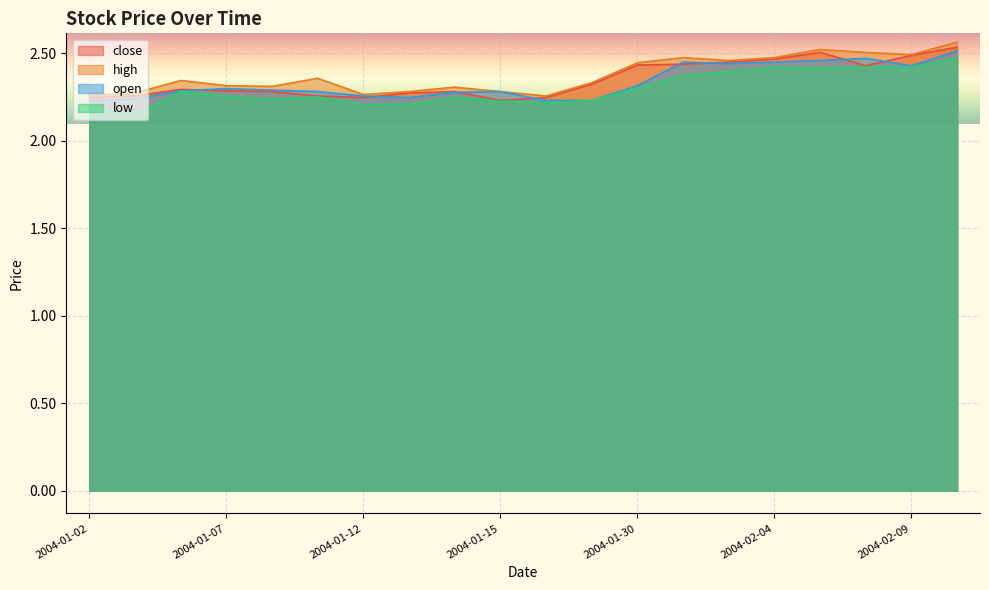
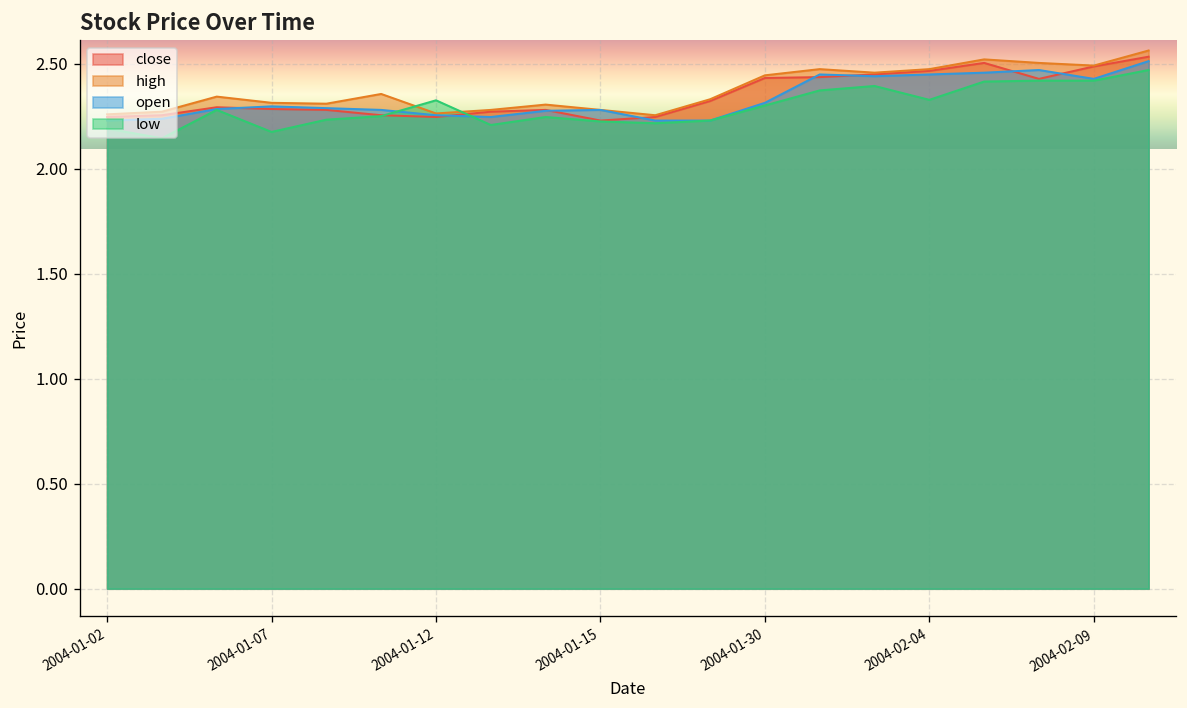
low, 2004-01-07: 2.26 -> 2.18
low, 2004-01-12: 2.21 -> 2.33
low, 2004-02-04: 2.42 -> 2.33
